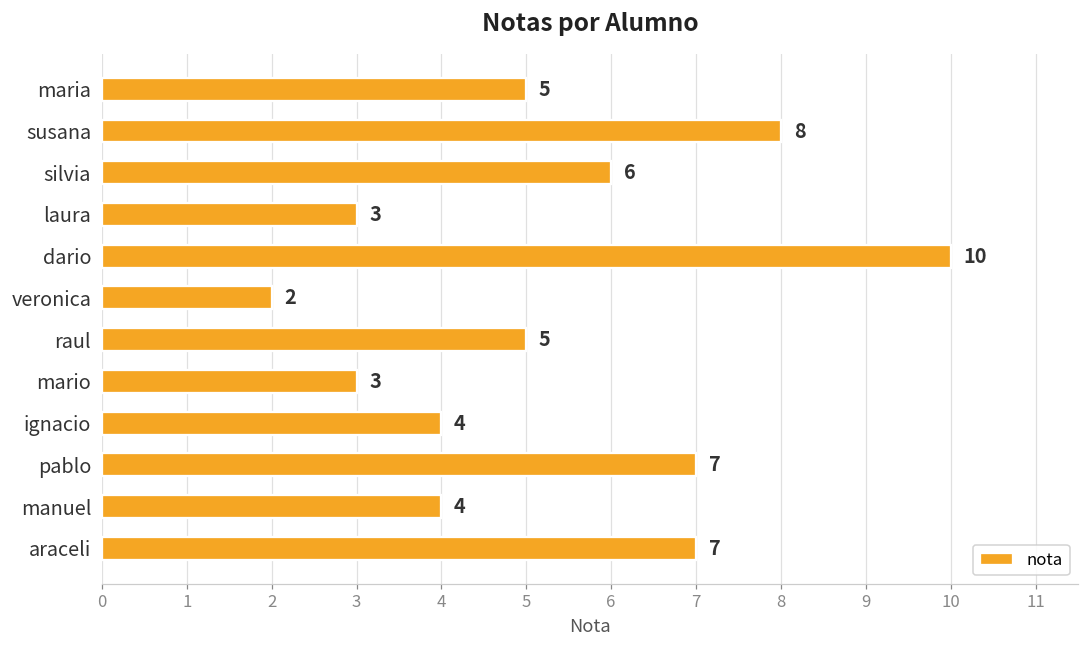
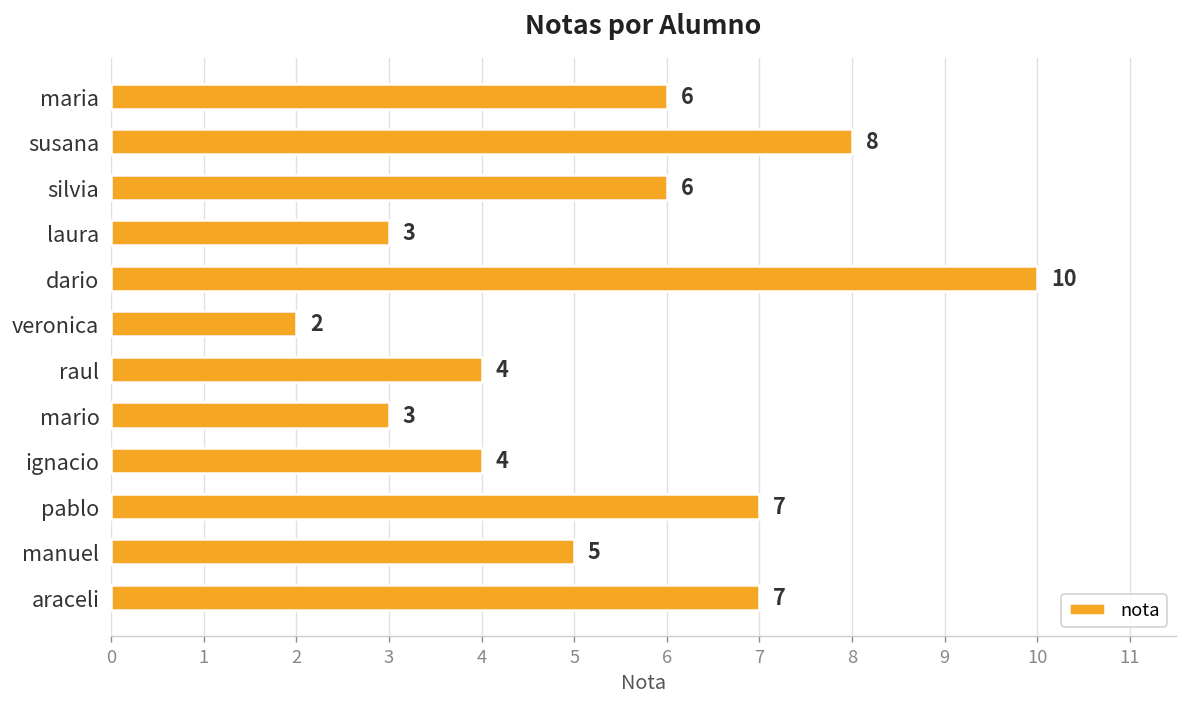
maria: 5 -> 6
raul: 5 -> 4
manuel: 4 -> 5
